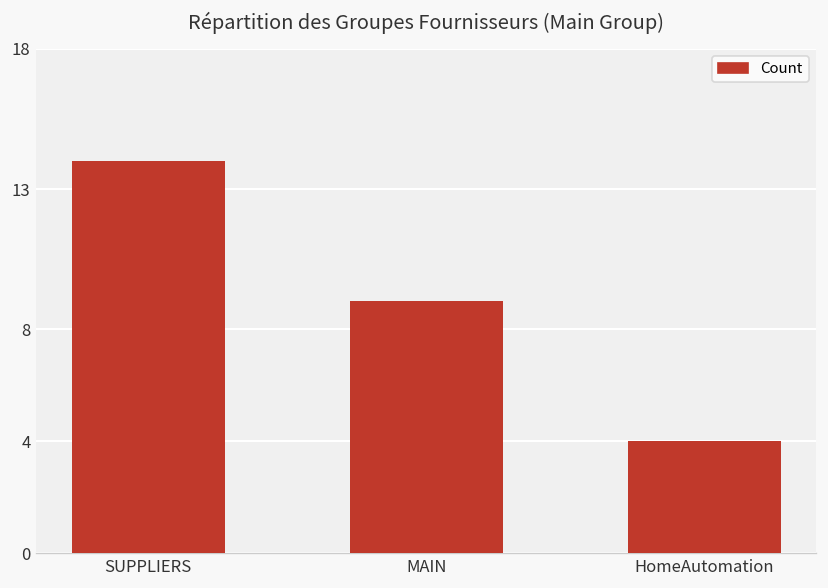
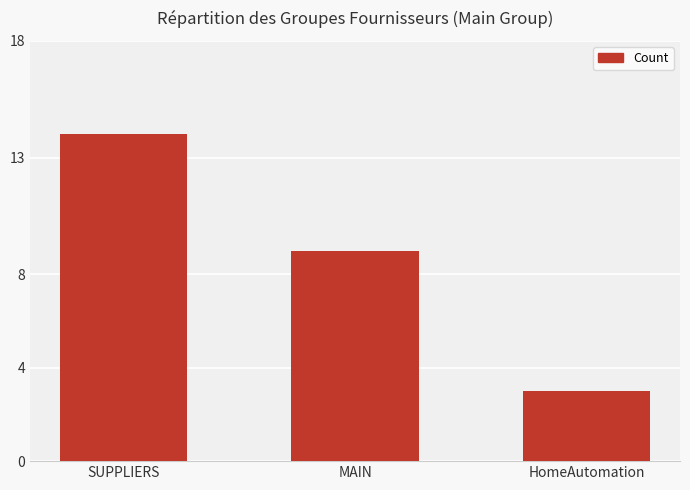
HomeAutomation: 4 -> 3
